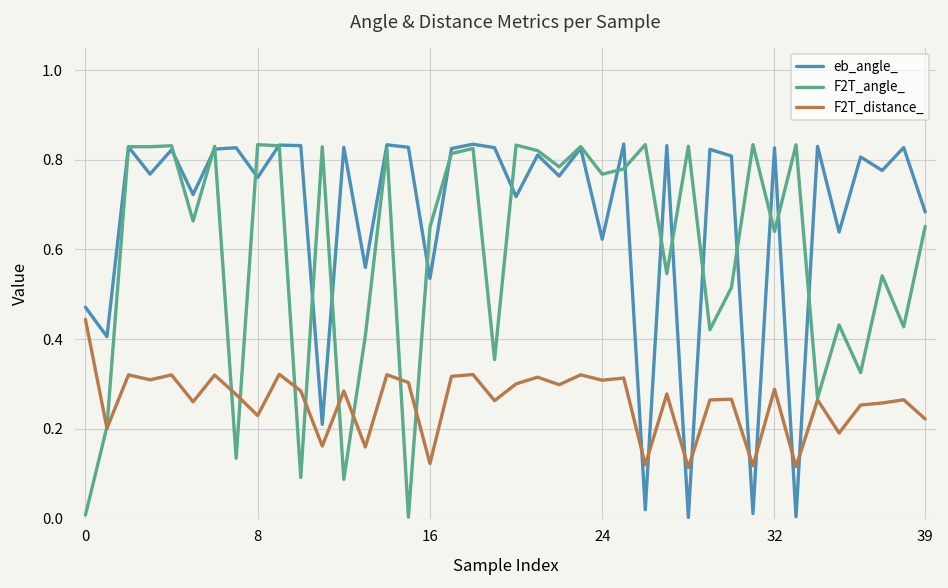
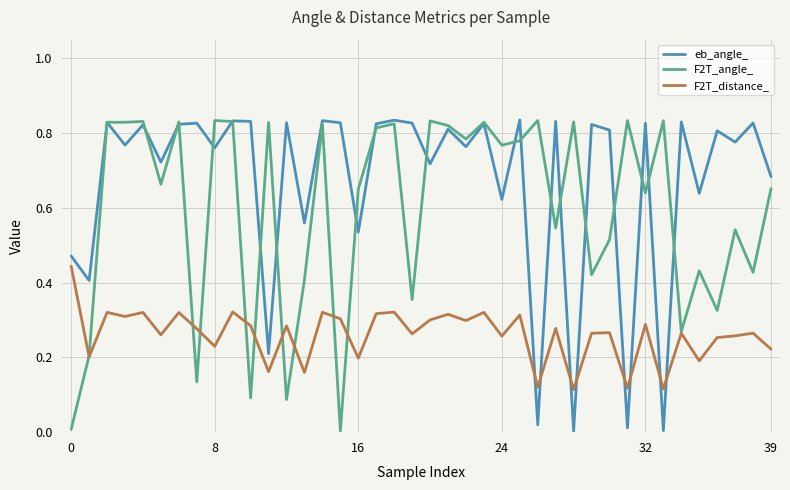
F2T_distance_, 16: 0.12 -> 0.20
F2T_distance_, 24: 0.31 -> 0.26
